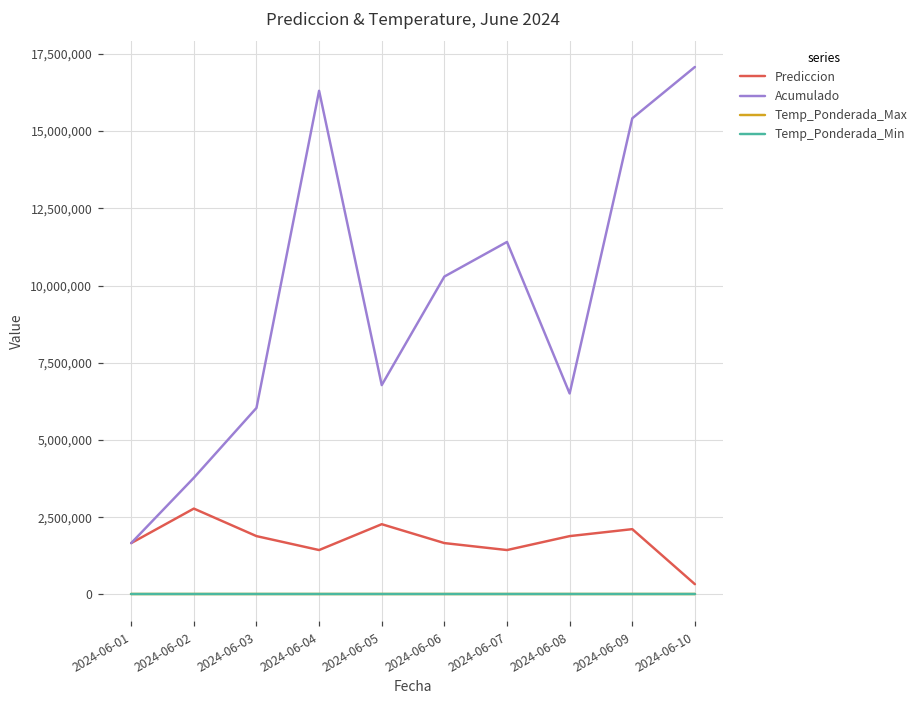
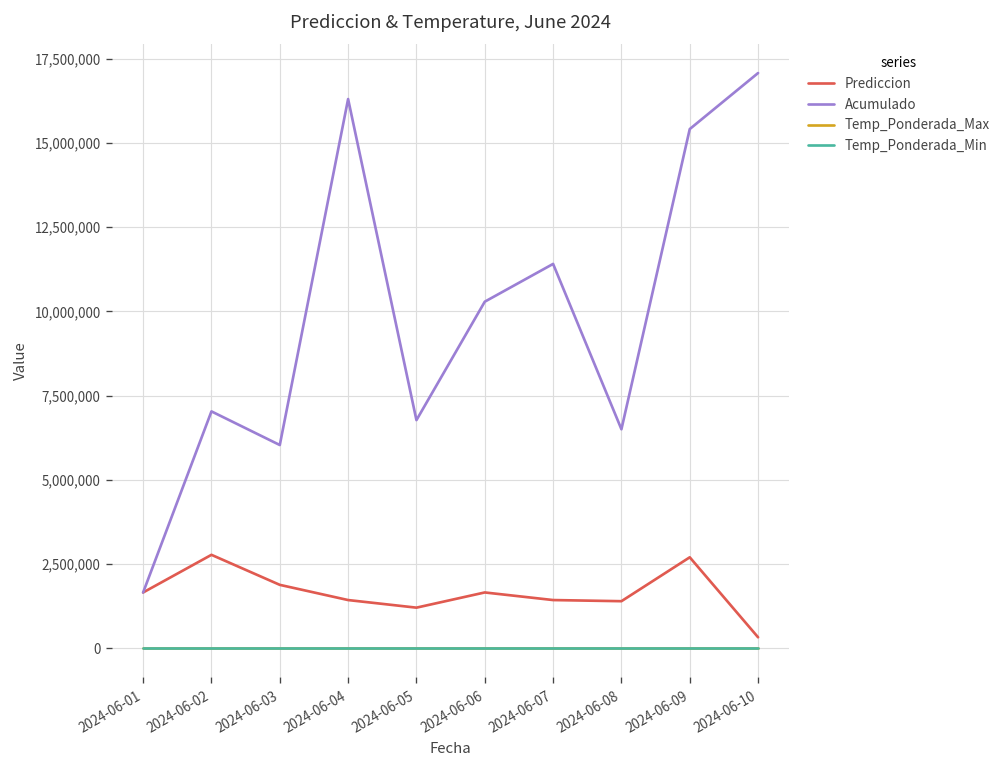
Acumulado, 2024-06-02: 3,800,000 -> 7,000,000
Prediccion, 2024-06-05: 2,300,000 -> 1,200,000
Prediccion, 2024-06-08: 1,900,000 -> 1,400,000
Prediccion, 2024-06-09: 2,100,000 -> 2,700,000
